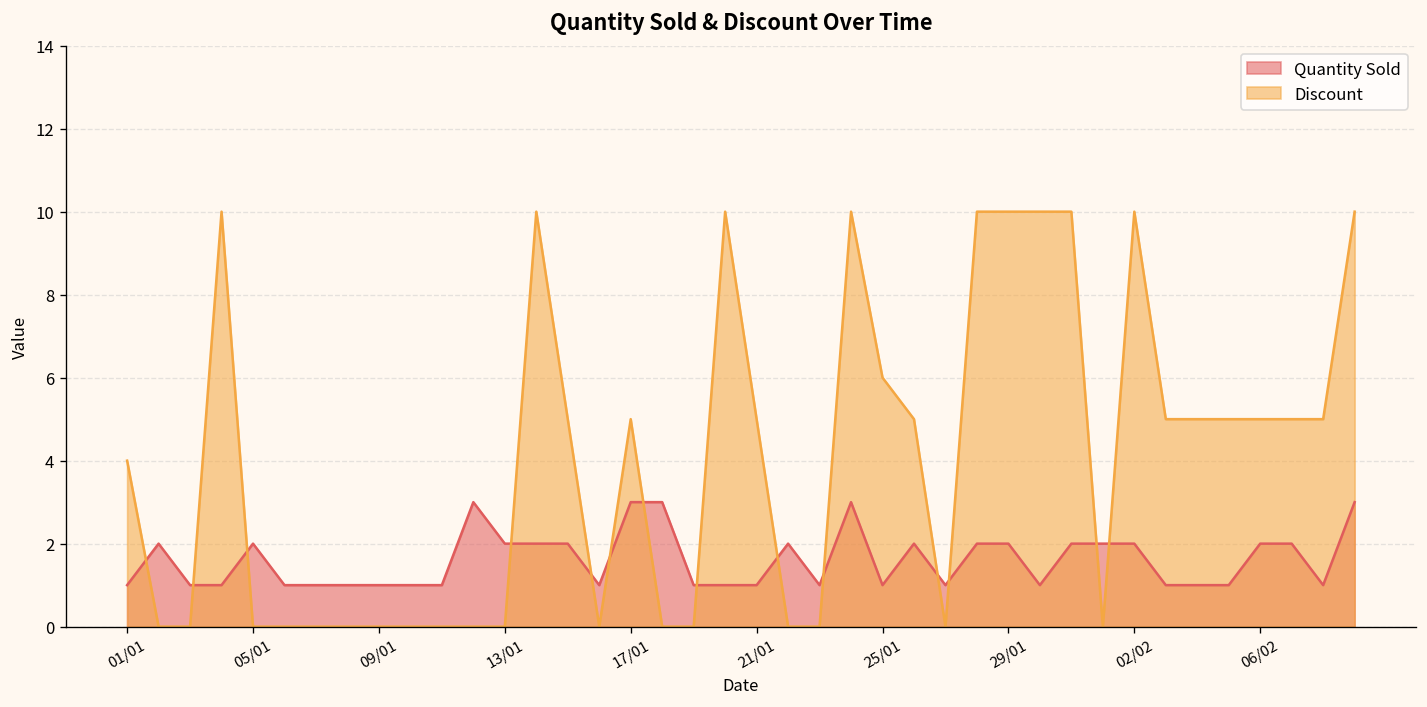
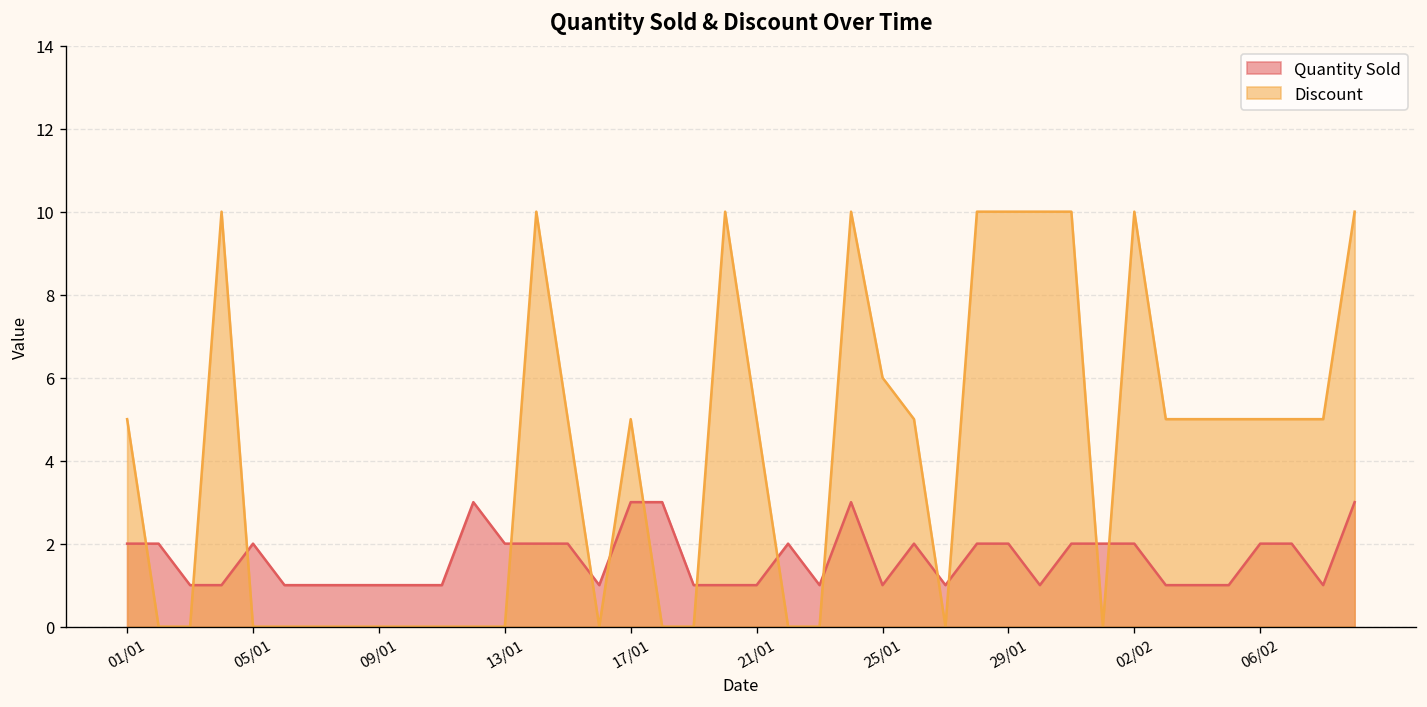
Quantity Sold, 01/01: 1 -> 2
Discount, 01/01: 4 -> 5
